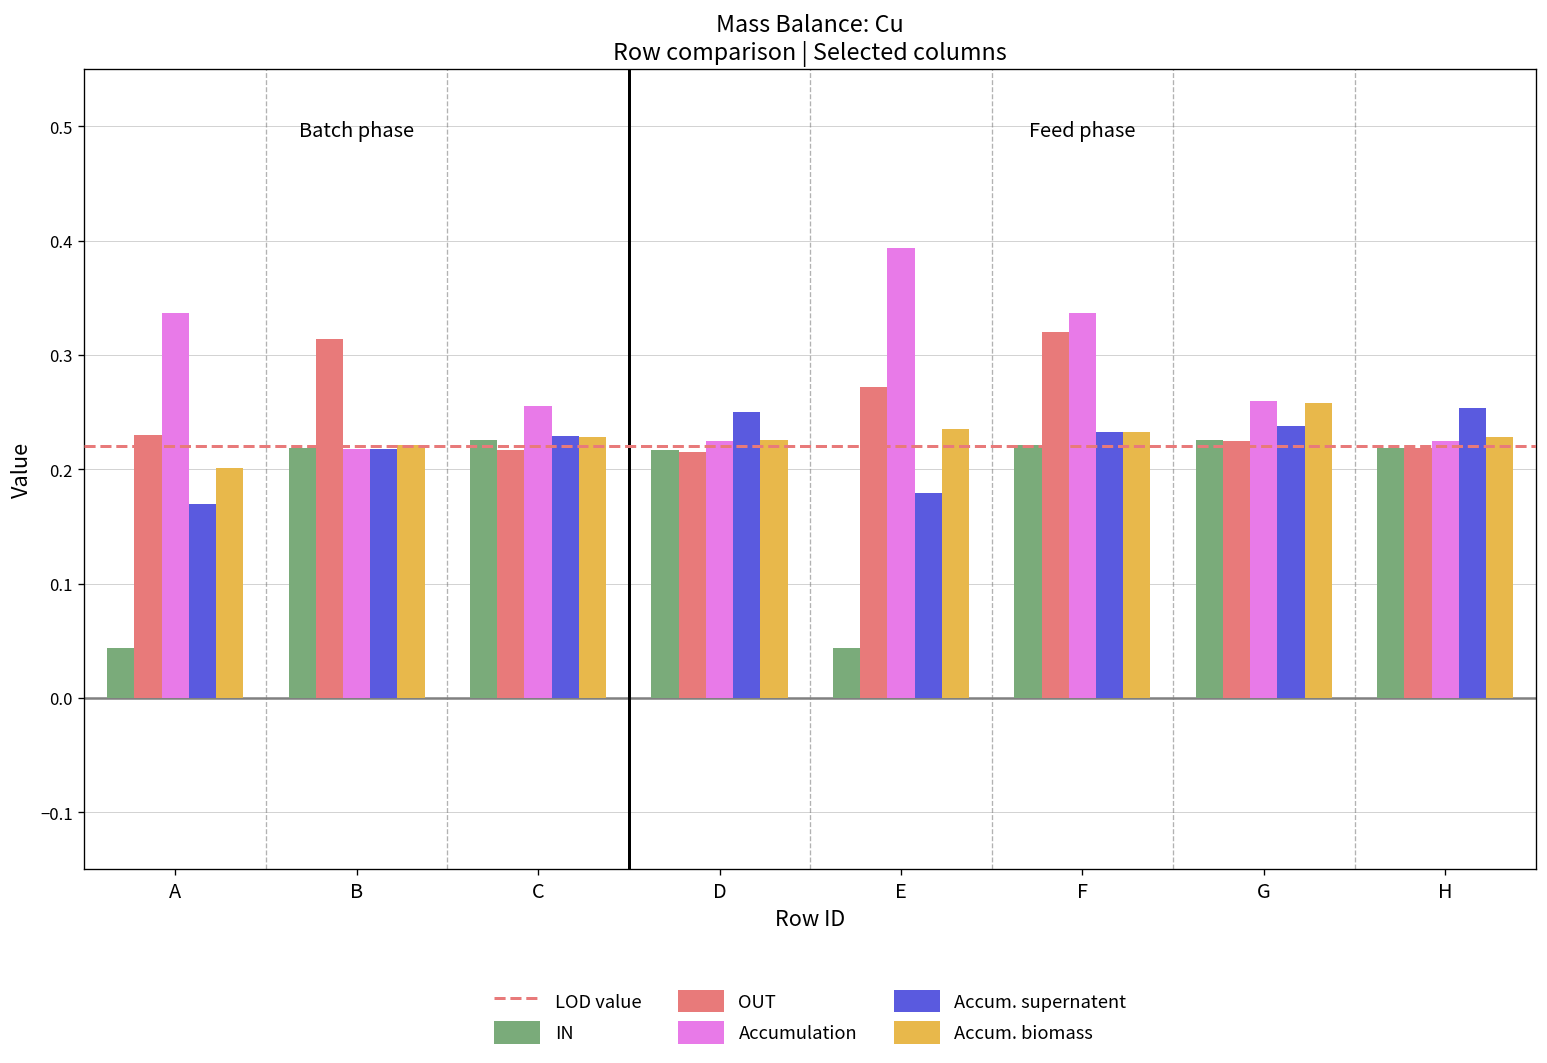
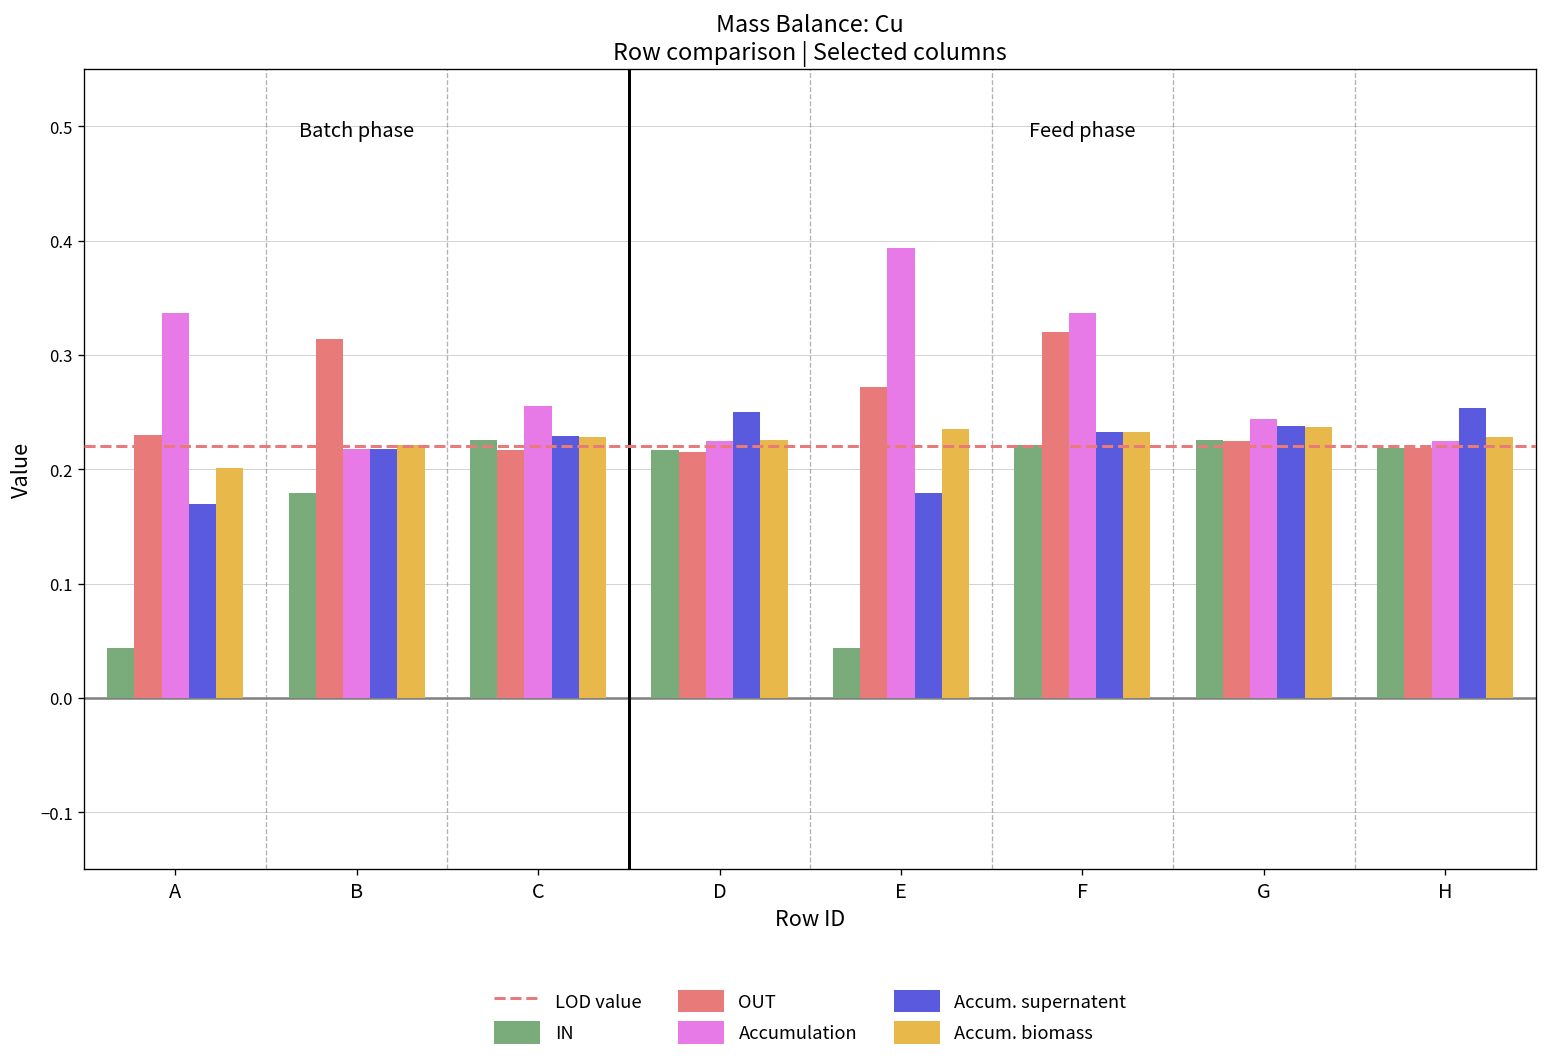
IN, B: 0.22 -> 0.18
Accumulation, G: 0.26 -> 0.24
Accum. biomass, G: 0.26 -> 0.24
